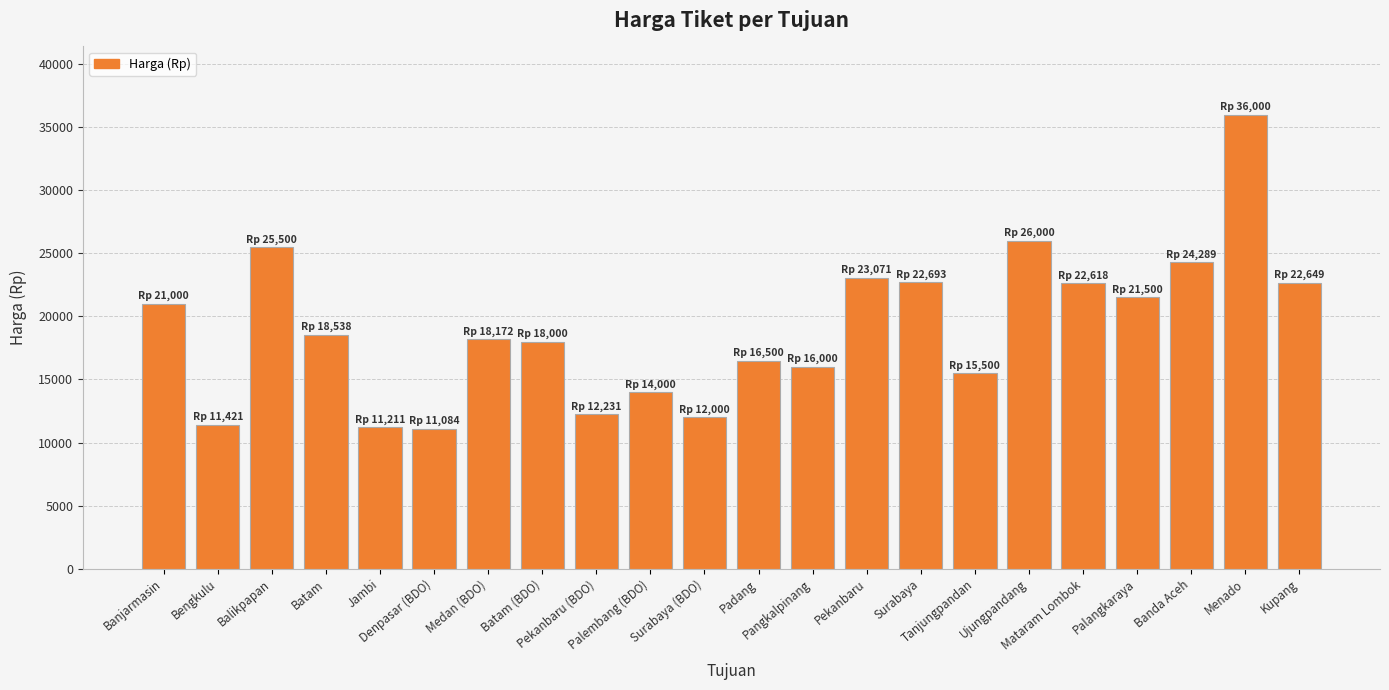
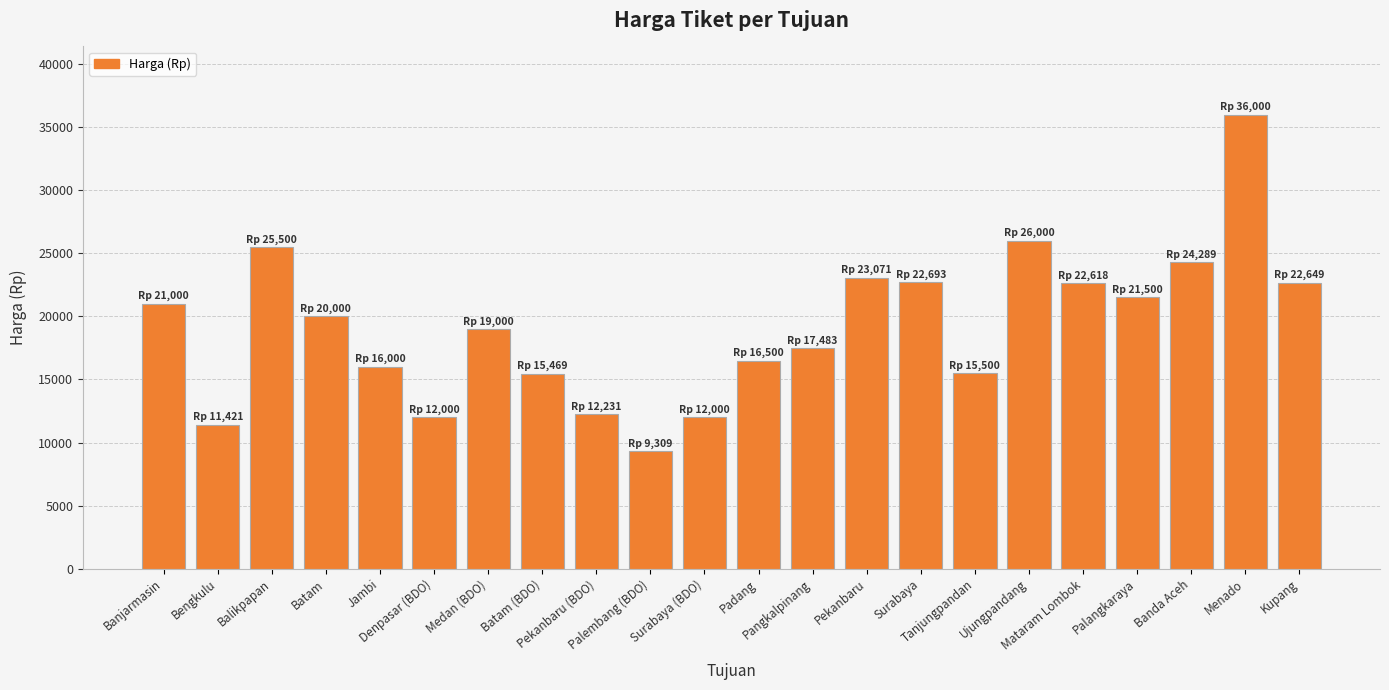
Batam: 18,538 -> 20,000
Jambi: 11,211 -> 16,000
Denpasar (BDO): 11,084 -> 12,000
Medan (BDO): 18,172 -> 19,000
Batam (BDO): 18,000 -> 15,469
Palembang (BDO): 14,000 -> 9,309
Pangkalpinang: 16,000 -> 17,483
